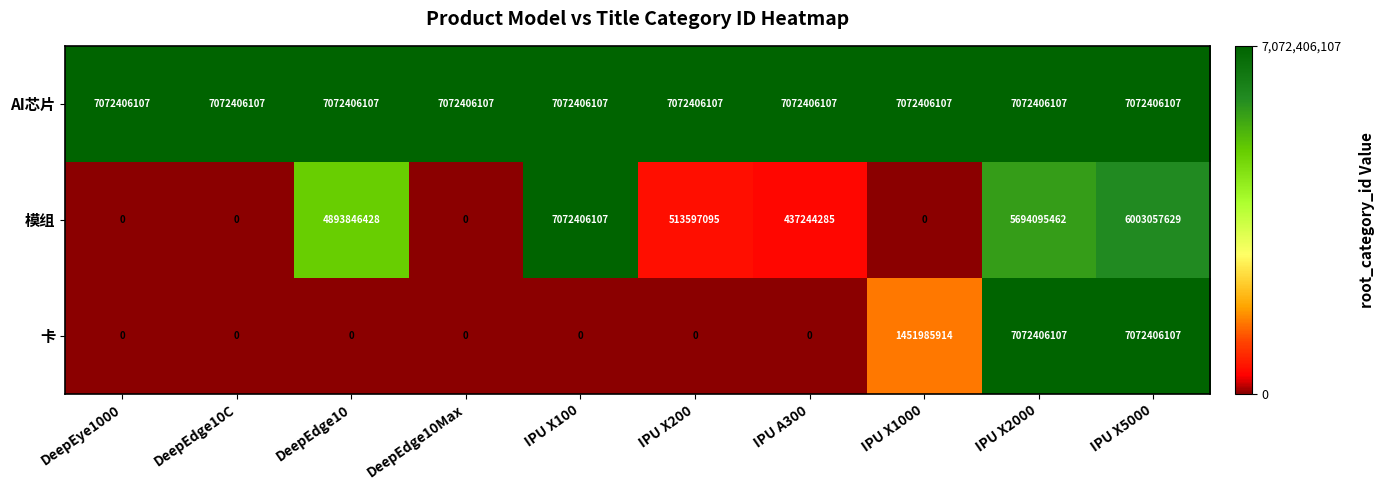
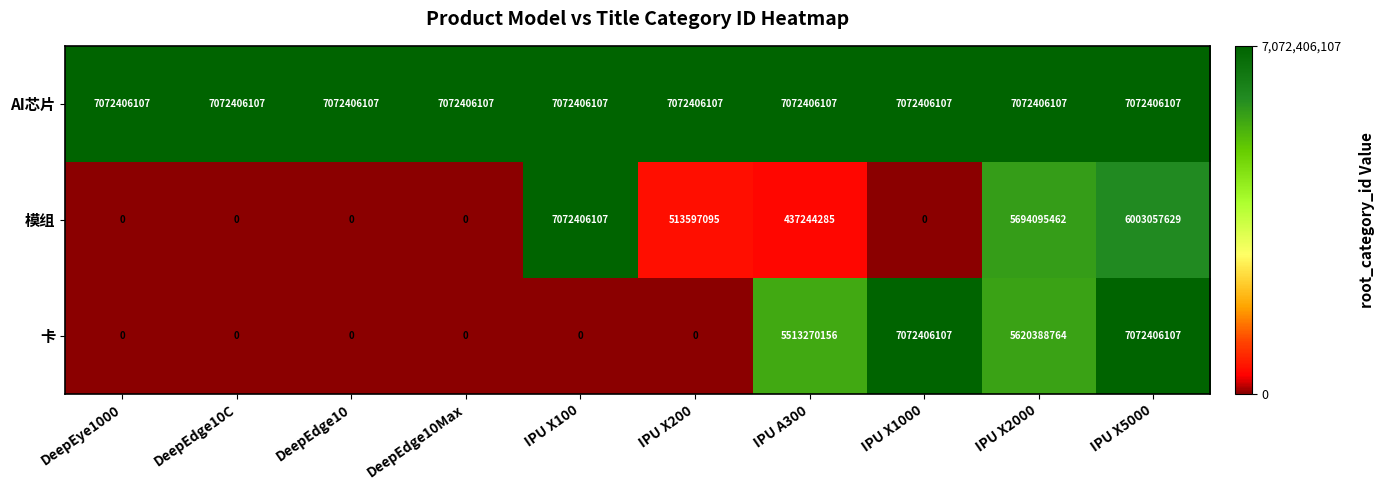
模组, DeepEdge10: 4893846428 -> 0
卡, IPU A300: 0 -> 5513270156
卡, IPU X1000: 1451985914 -> 7072406107
卡, IPU X2000: 7072406107 -> 5620388764
